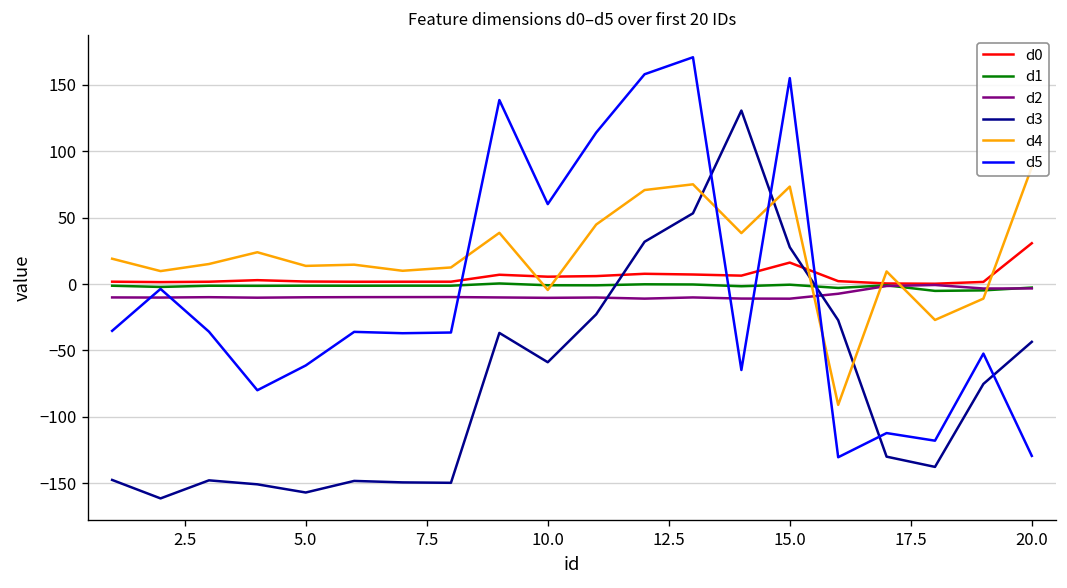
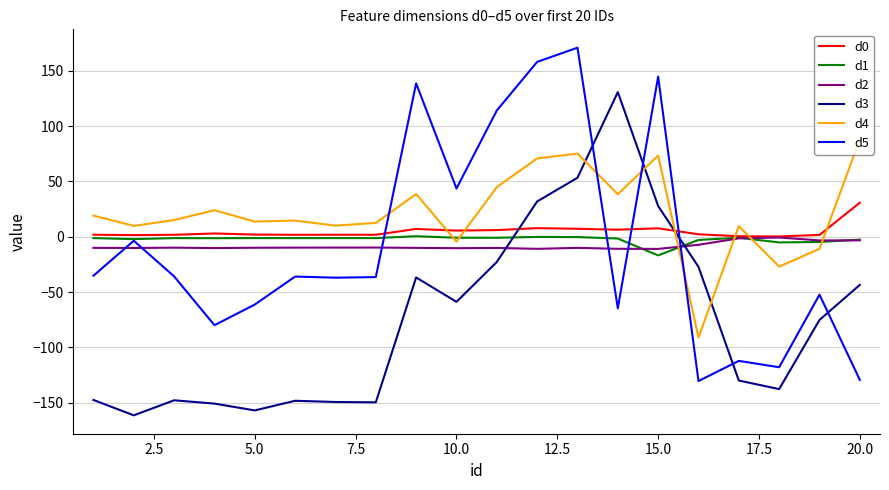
d5, 10.0: 60 -> 44
d0, 15.0: 16 -> 8
d1, 15.0: 0 -> -17
d5, 15.0: 155 -> 145
